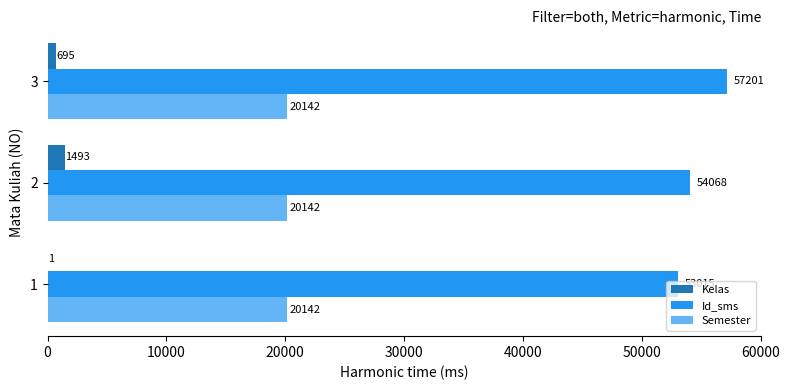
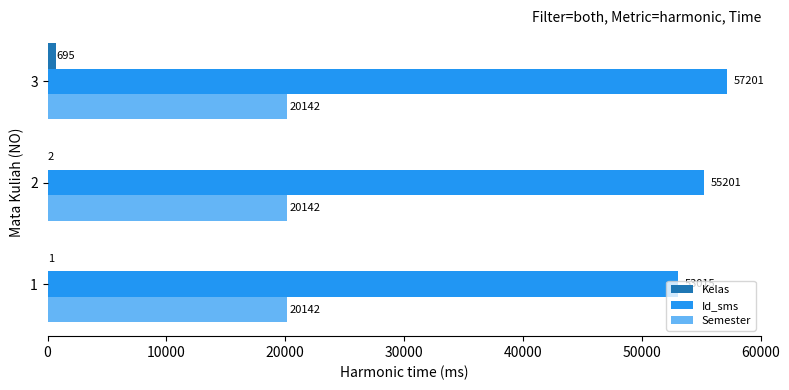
Kelas, 2: 1493 -> 2
Id_sms, 2: 54068 -> 55201
